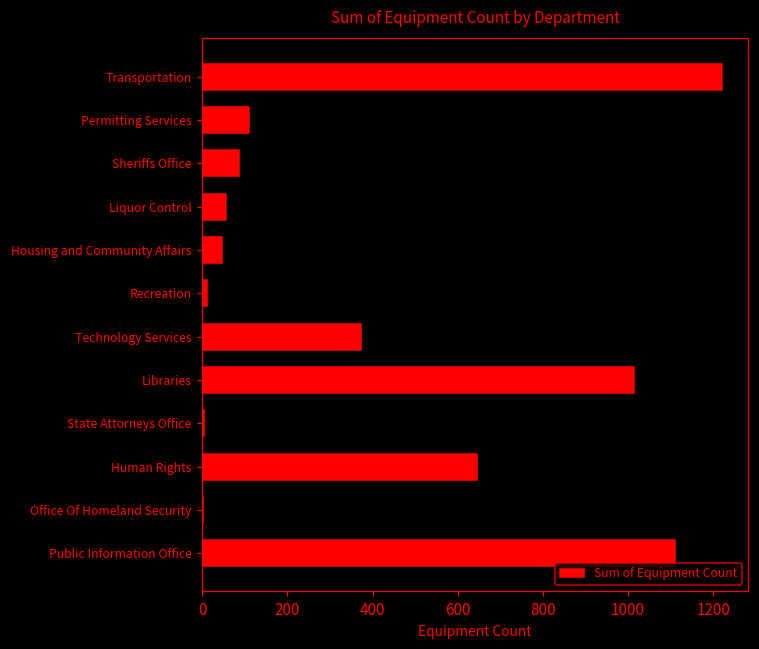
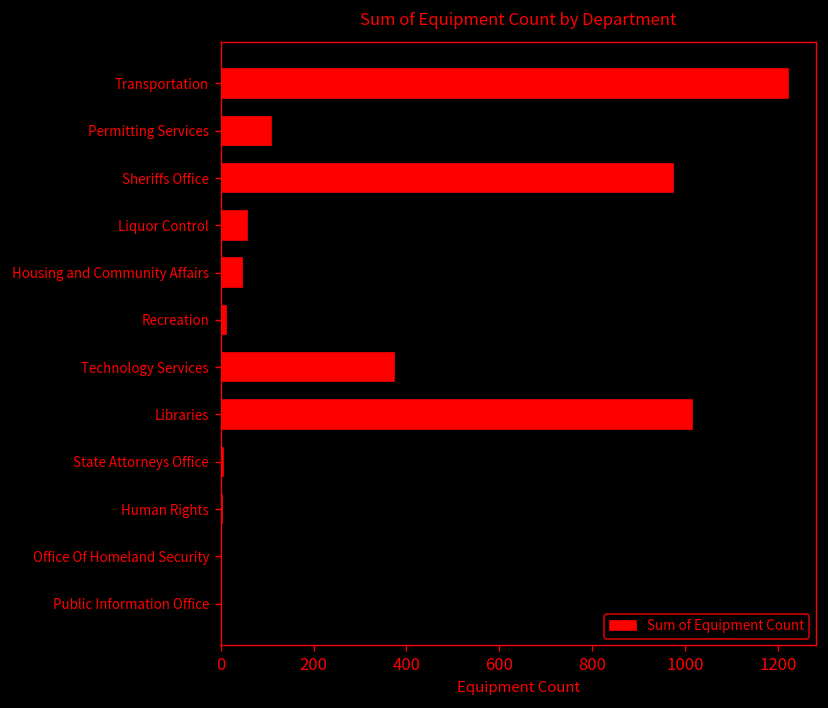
Sheriffs Office: 90 -> 970
Human Rights: 650 -> 0
Public Information Office: 1110 -> 0
